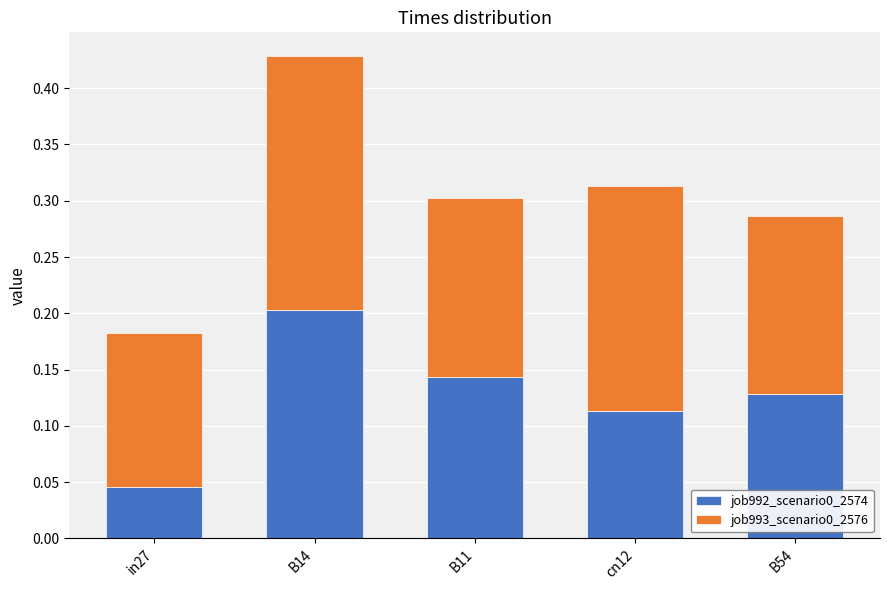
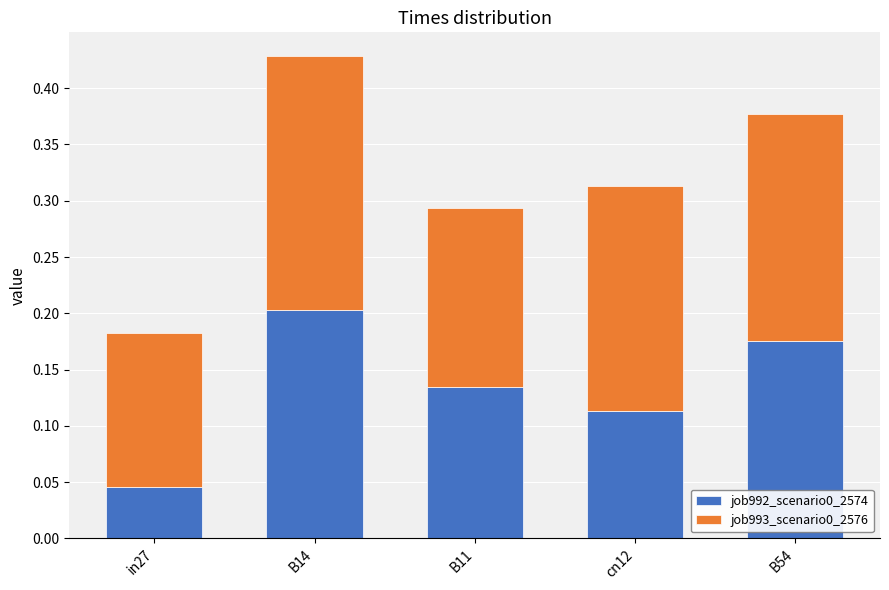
job992_scenario0_2574, B11: 0.144 -> 0.135
job992_scenario0_2574, B54: 0.128 -> 0.175
job993_scenario0_2576, B54: 0.159 -> 0.202
